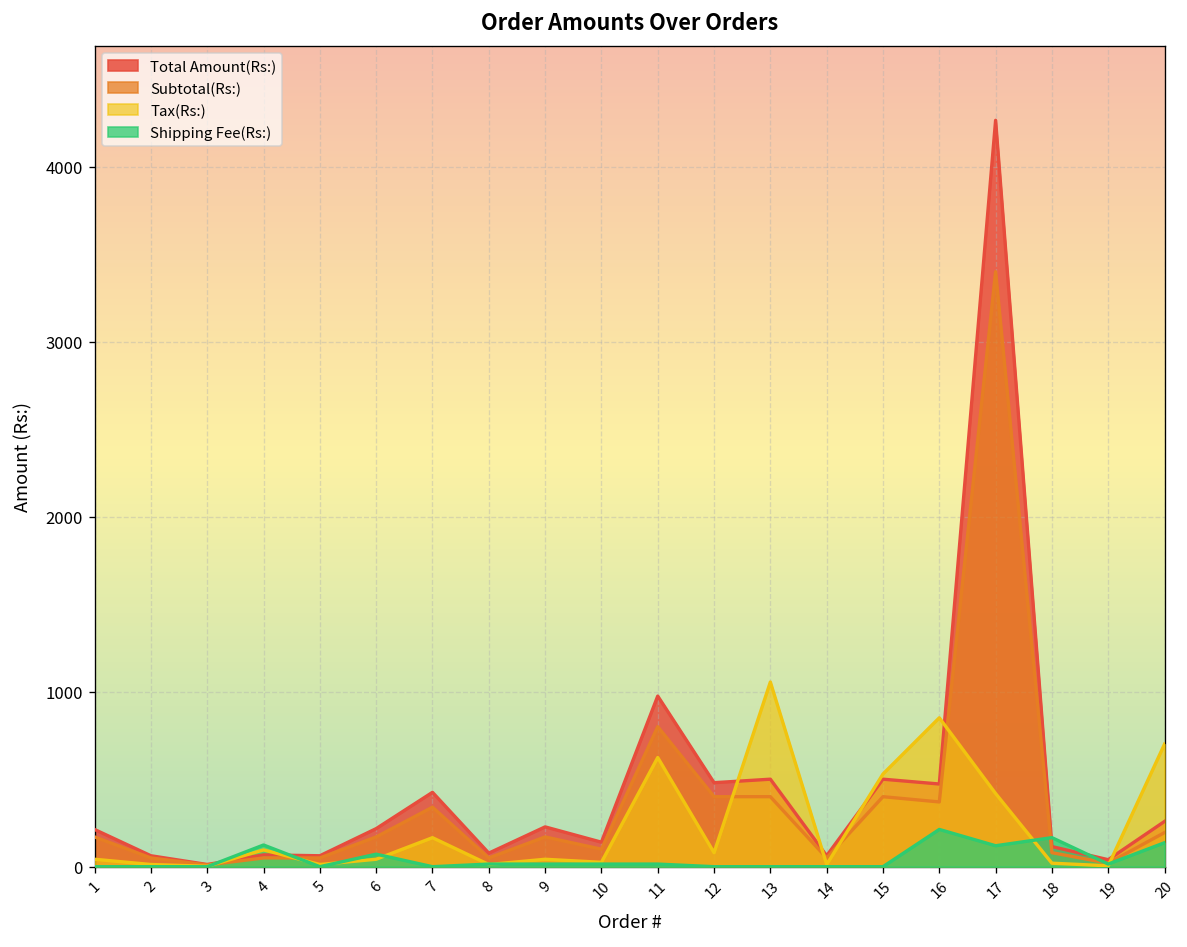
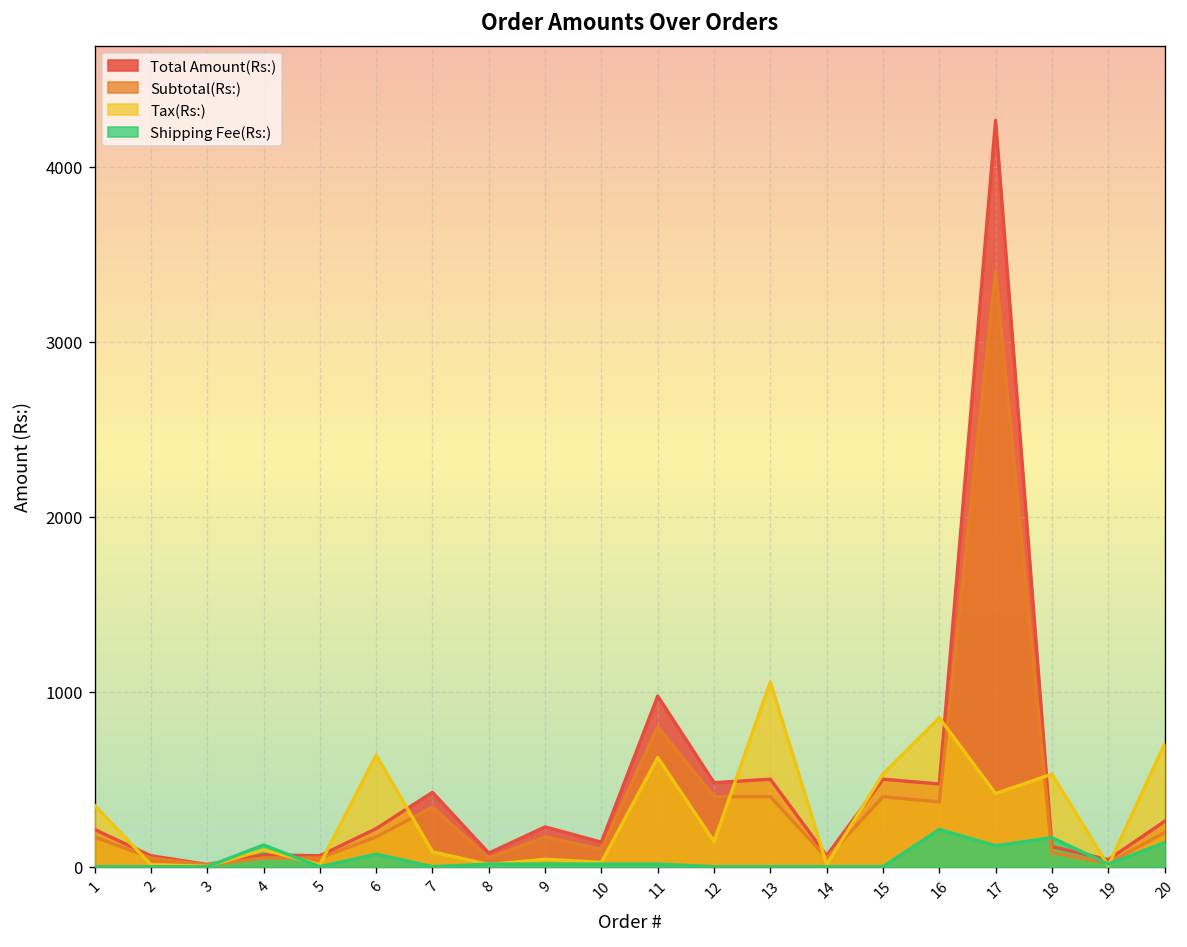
Tax(Rs:), 1: 40 -> 350
Tax(Rs:), 6: 40 -> 640
Tax(Rs:), 7: 170 -> 90
Tax(Rs:), 12: 80 -> 140
Tax(Rs:), 18: 20 -> 530
